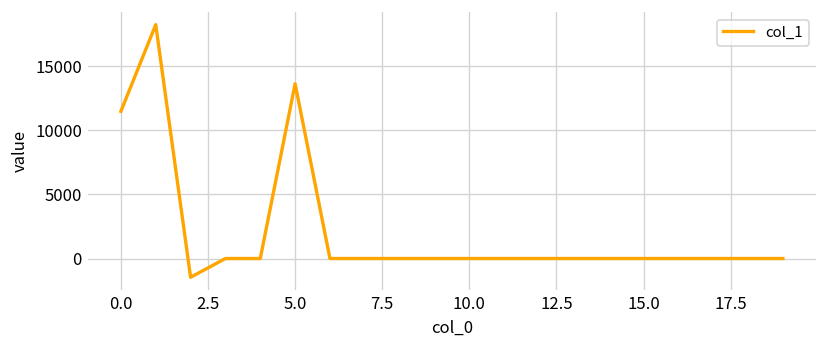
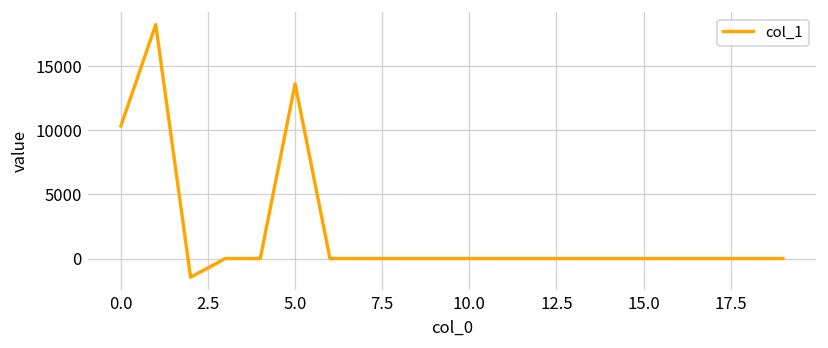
0.0: 11500 -> 10300
